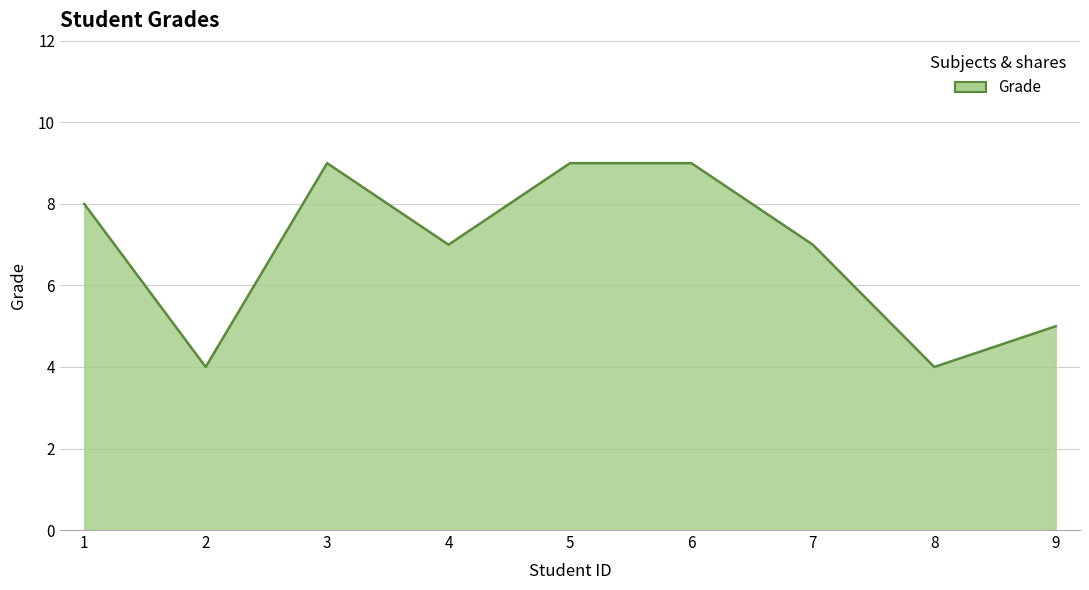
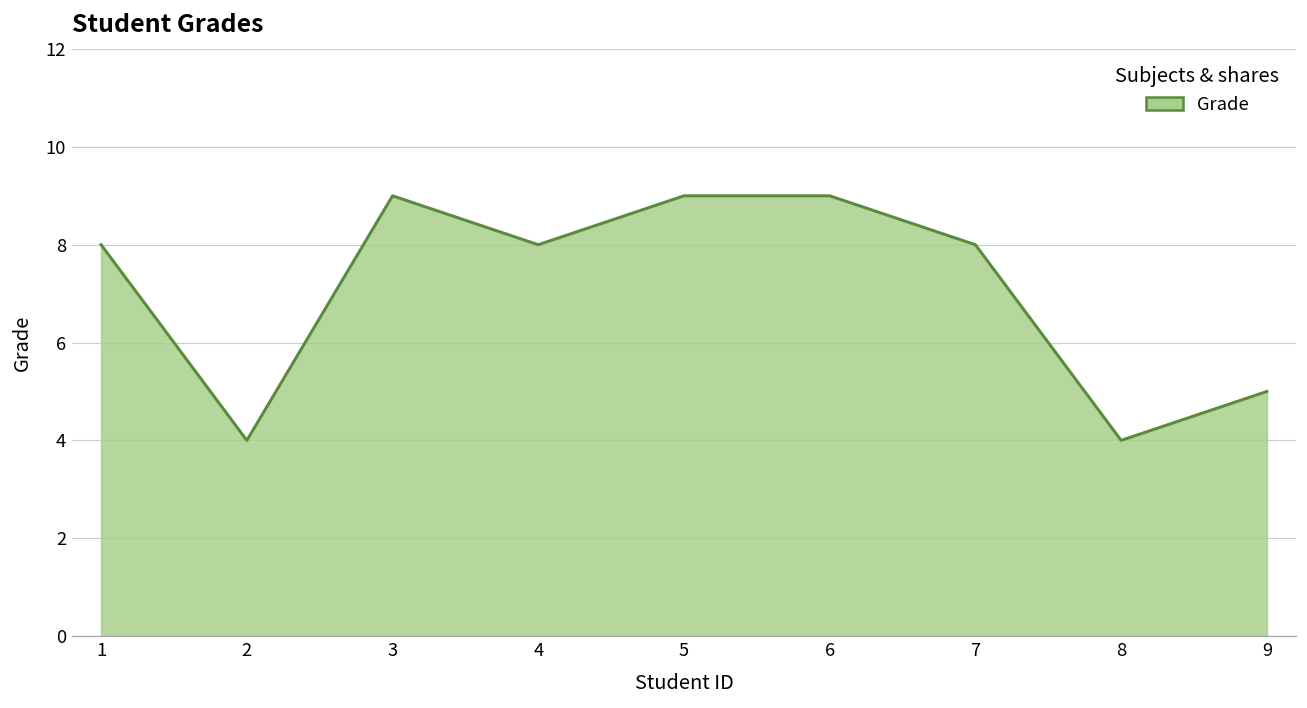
4: 7 -> 8
7: 7 -> 8
